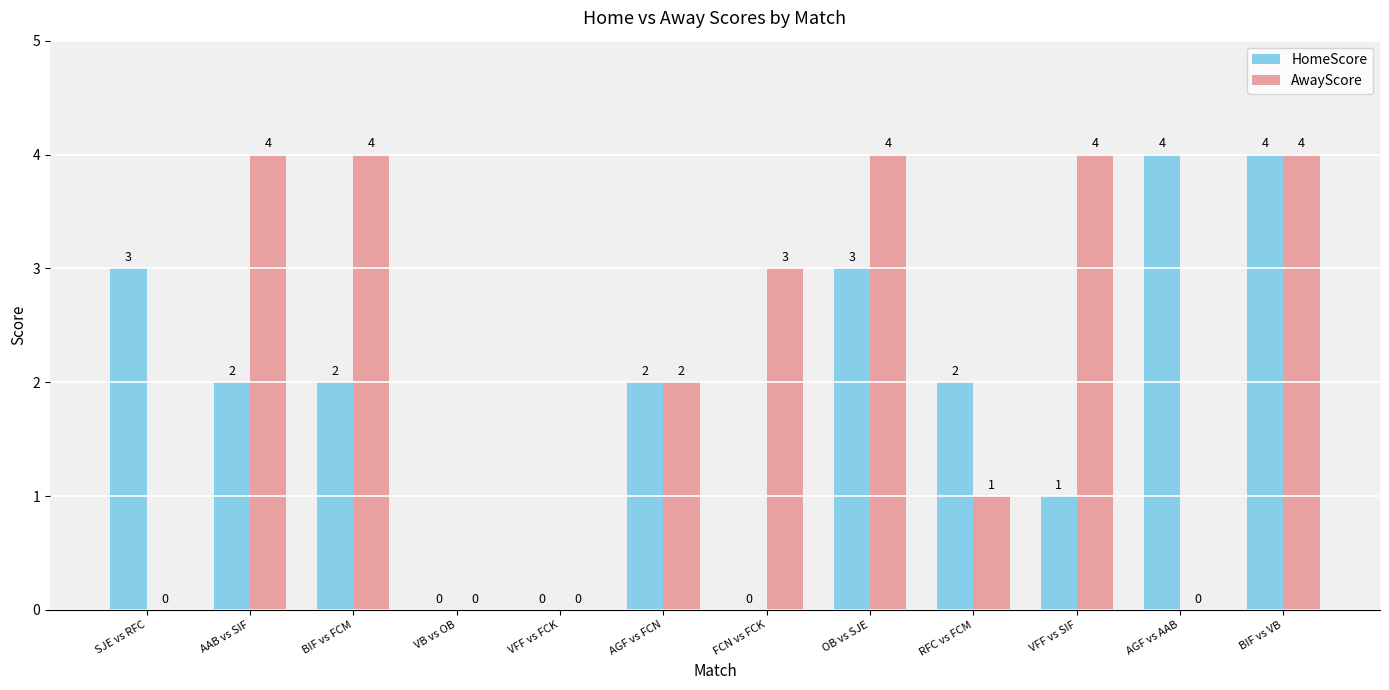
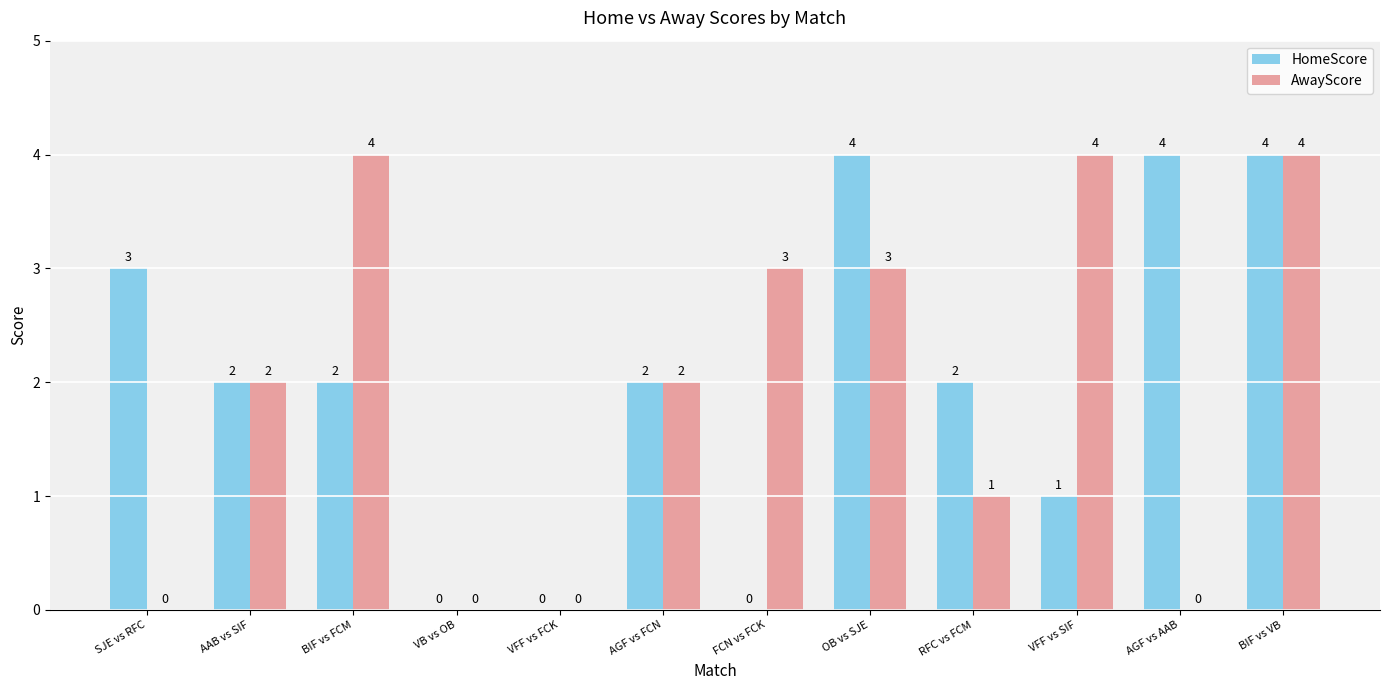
AwayScore, AAB vs SIF: 4 -> 2
HomeScore, OB vs SJE: 3 -> 4
AwayScore, OB vs SJE: 4 -> 3
